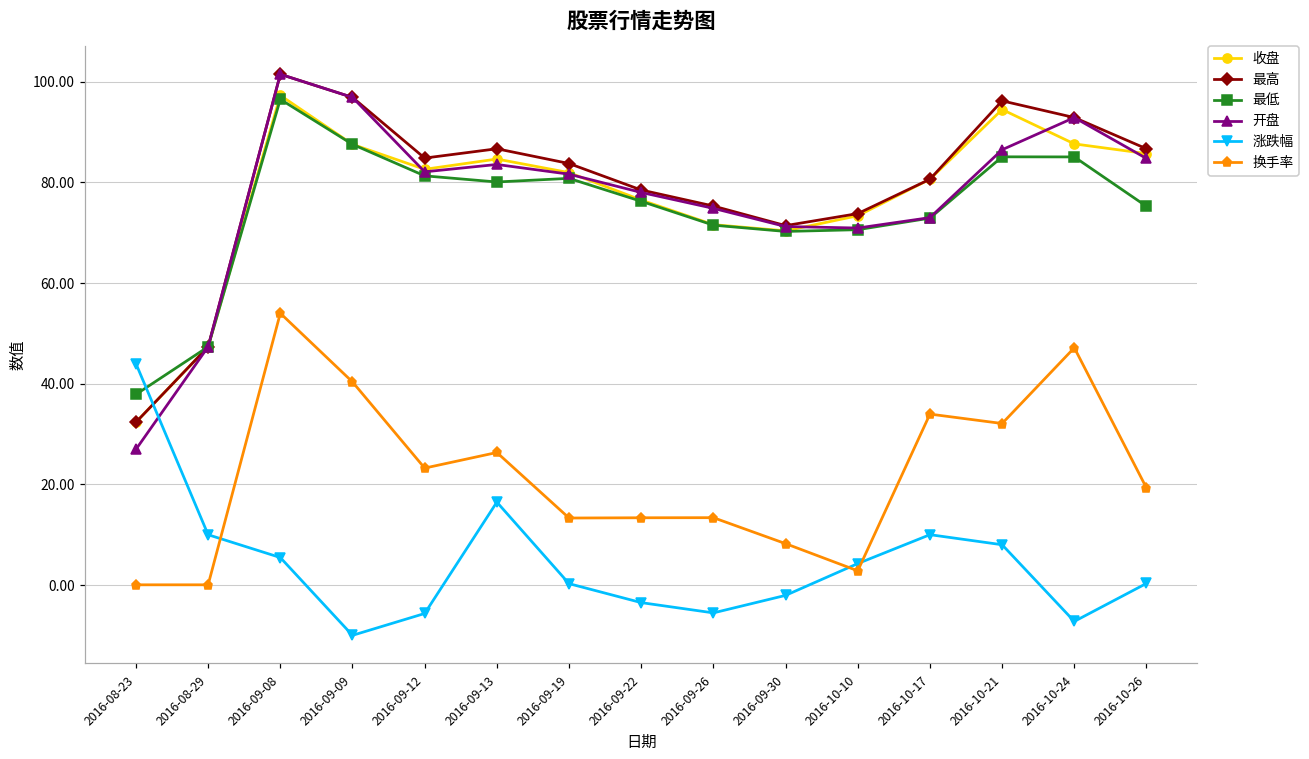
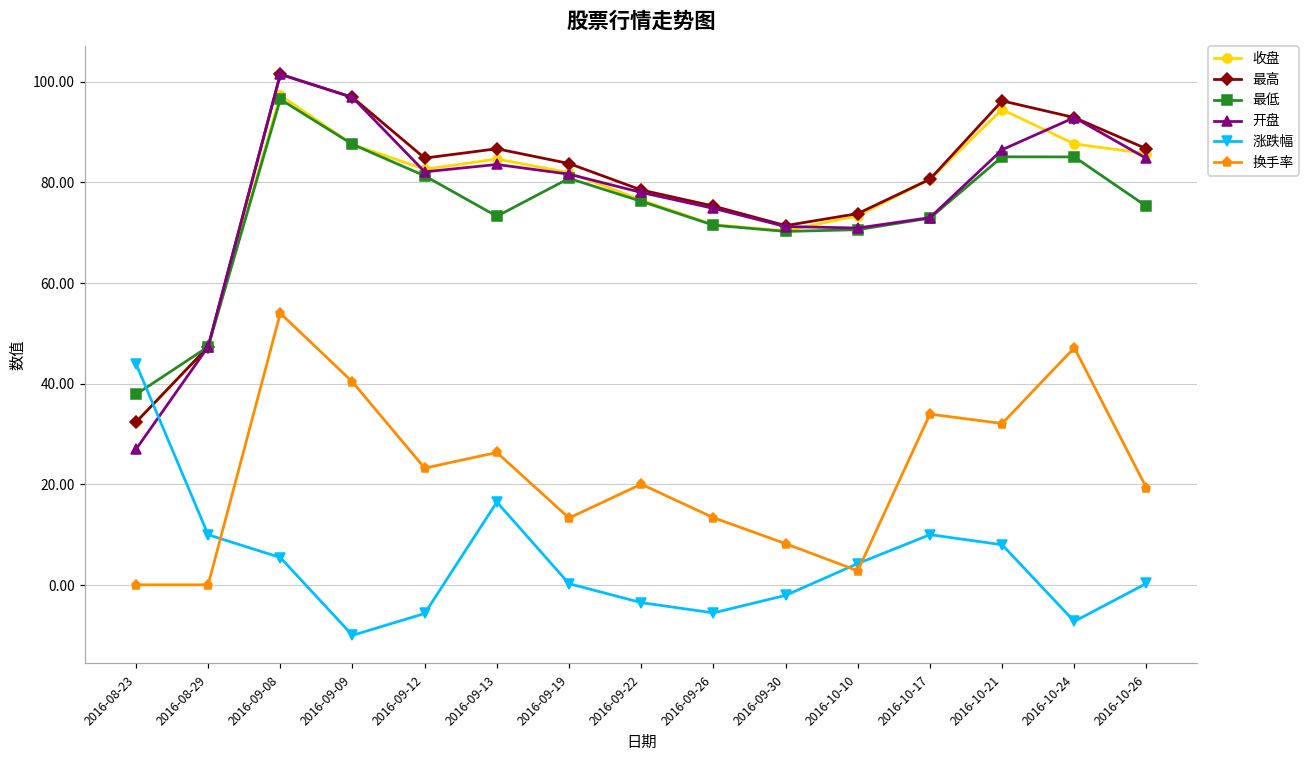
最低, 2016-09-13: 80 -> 73
换手率, 2016-09-22: 13 -> 20
